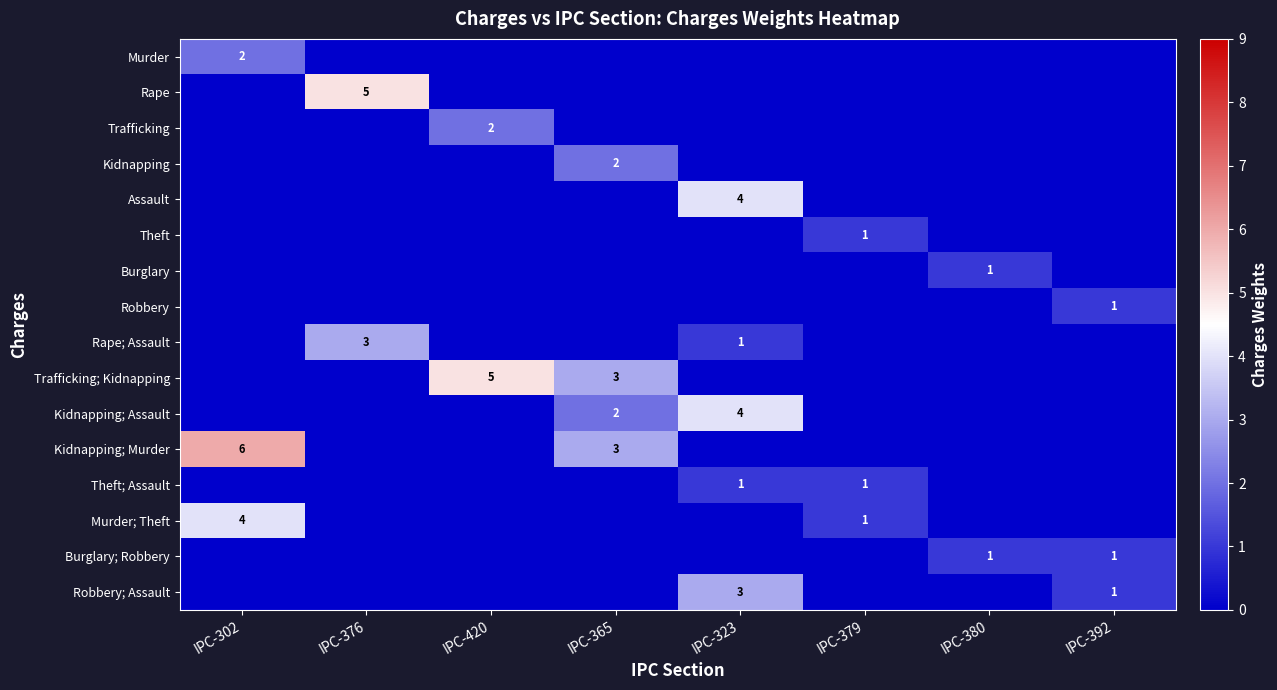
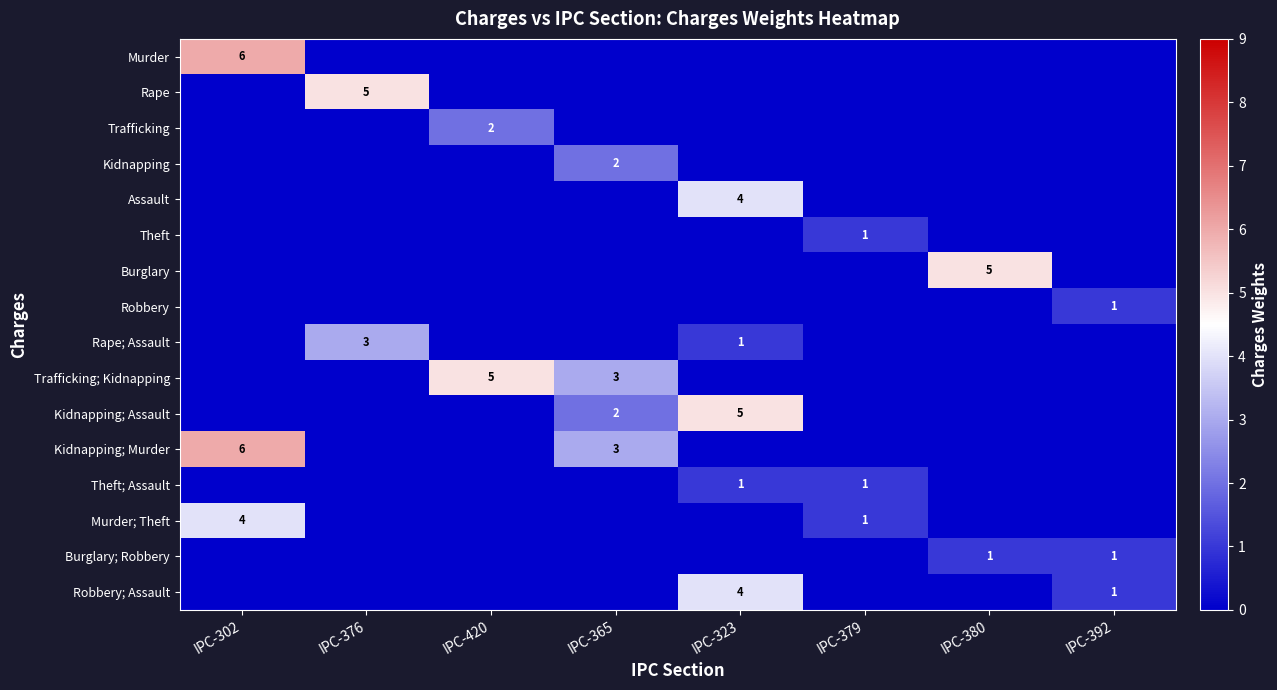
Murder, IPC-302: 2 -> 6
Burglary, IPC-380: 1 -> 5
Kidnapping; Assault, IPC-323: 4 -> 5
Robbery; Assault, IPC-323: 3 -> 4
